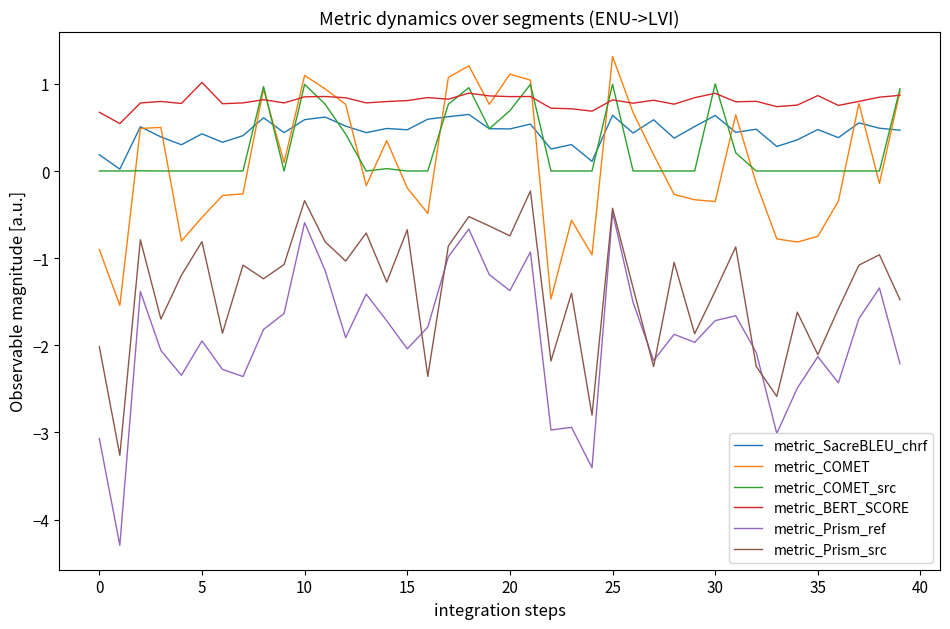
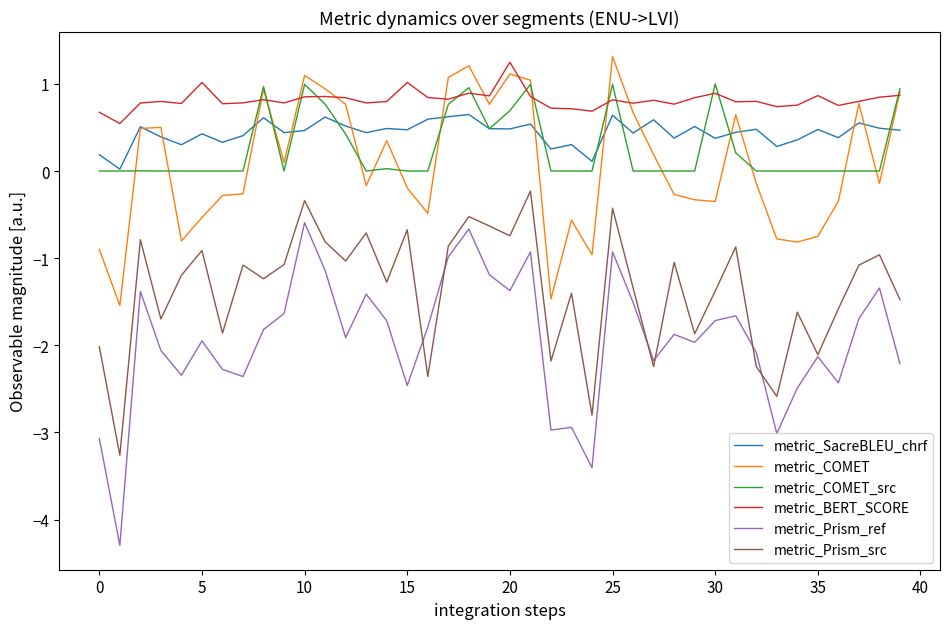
metric_Prism_src, 5: -0.8 -> -0.9
metric_SacreBLEU_chrf, 10: 0.6 -> 0.5
metric_BERT_SCORE, 15: 0.8 -> 1.0
metric_Prism_ref, 15: -2.0 -> -2.5
metric_BERT_SCORE, 20: 0.9 -> 1.2
metric_Prism_ref, 25: -0.5 -> -0.9
metric_SacreBLEU_chrf, 30: 0.6 -> 0.4
